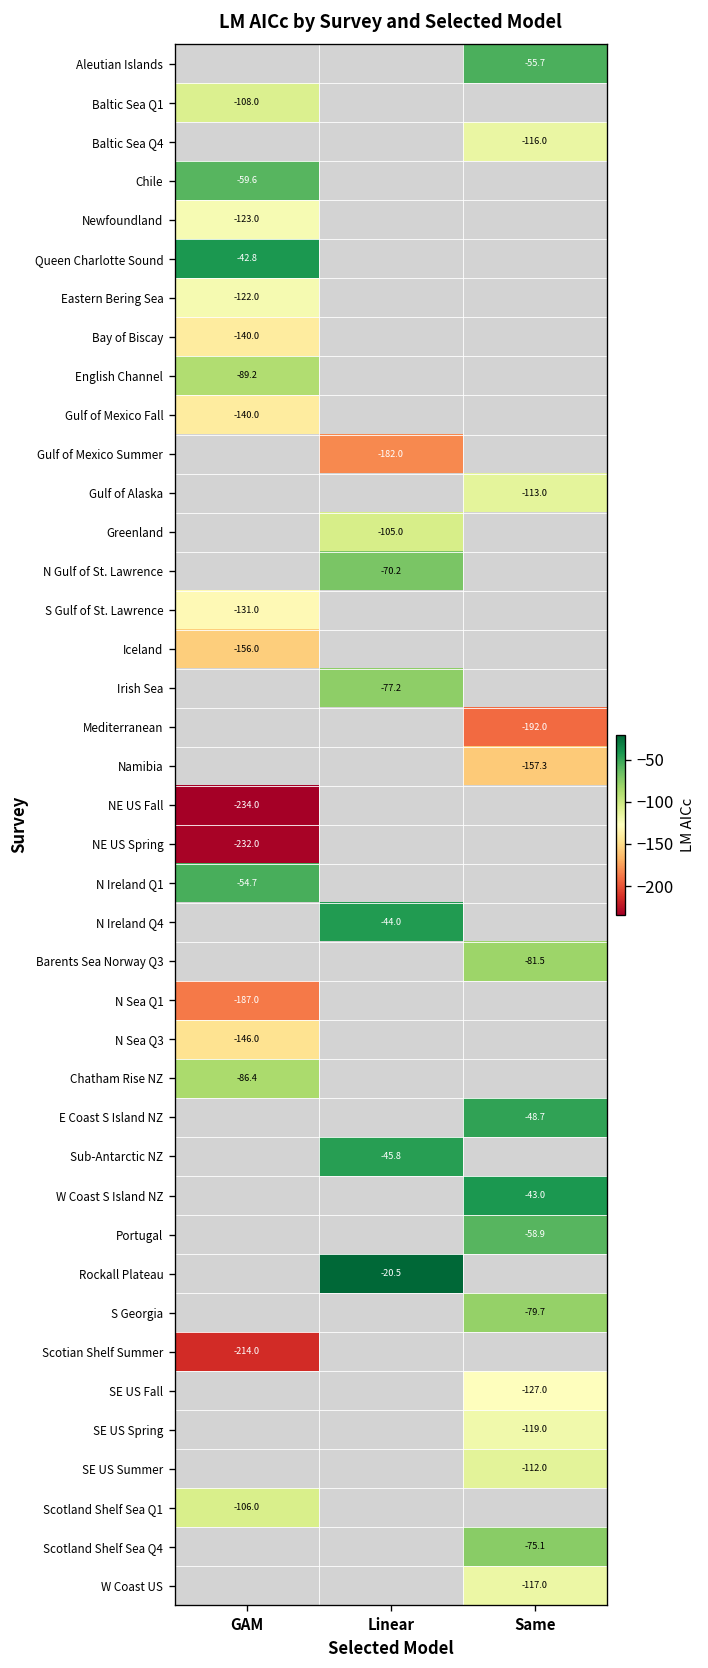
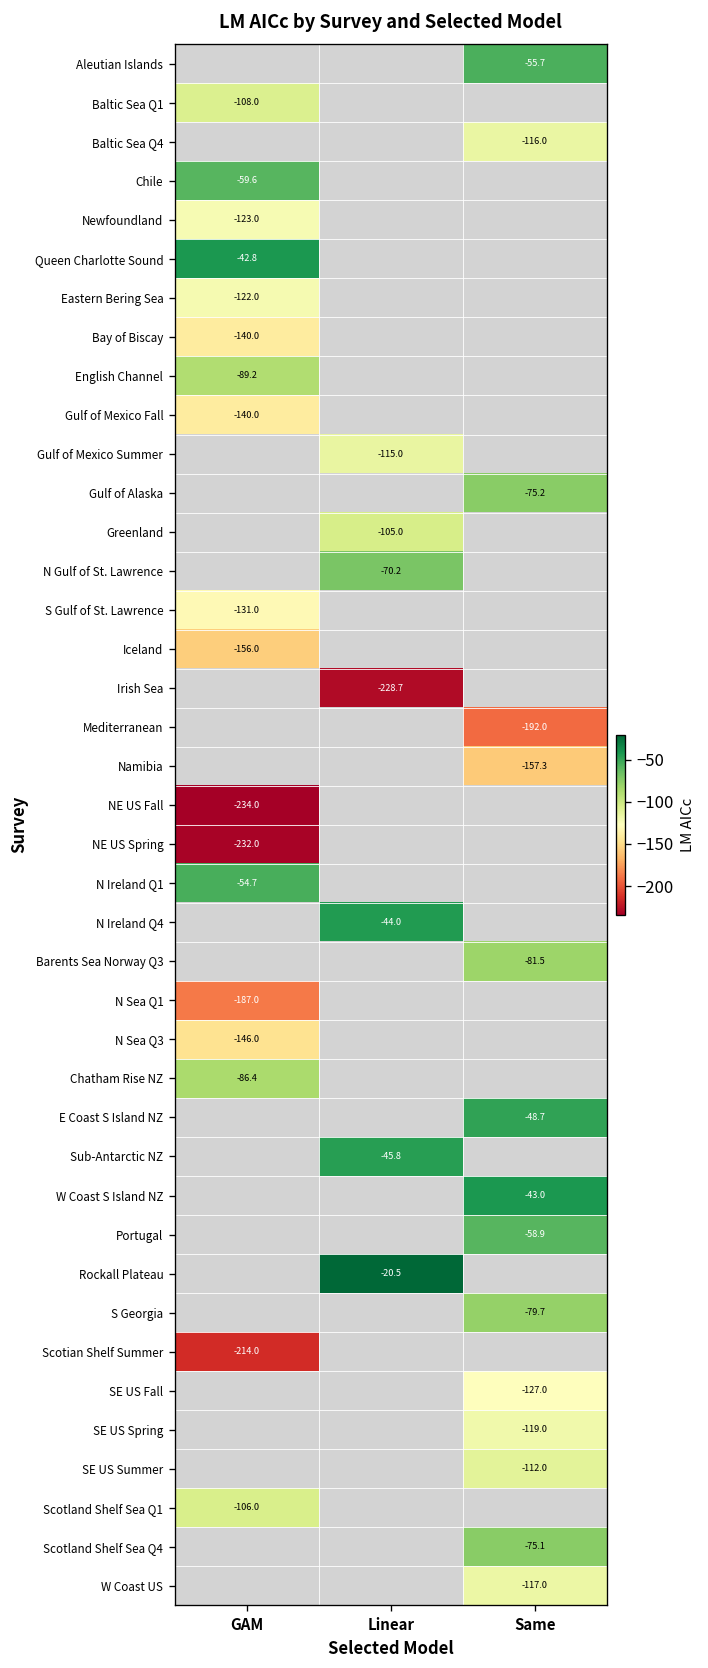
Gulf of Mexico Summer, Linear: -182.0 -> -115.0
Gulf of Alaska, Same: -113.0 -> -75.2
Irish Sea, Linear: -77.2 -> -228.7
